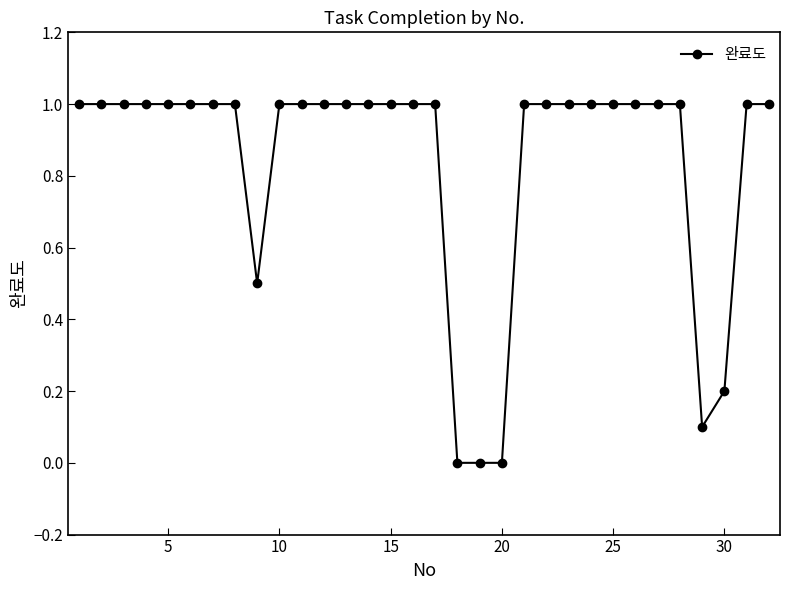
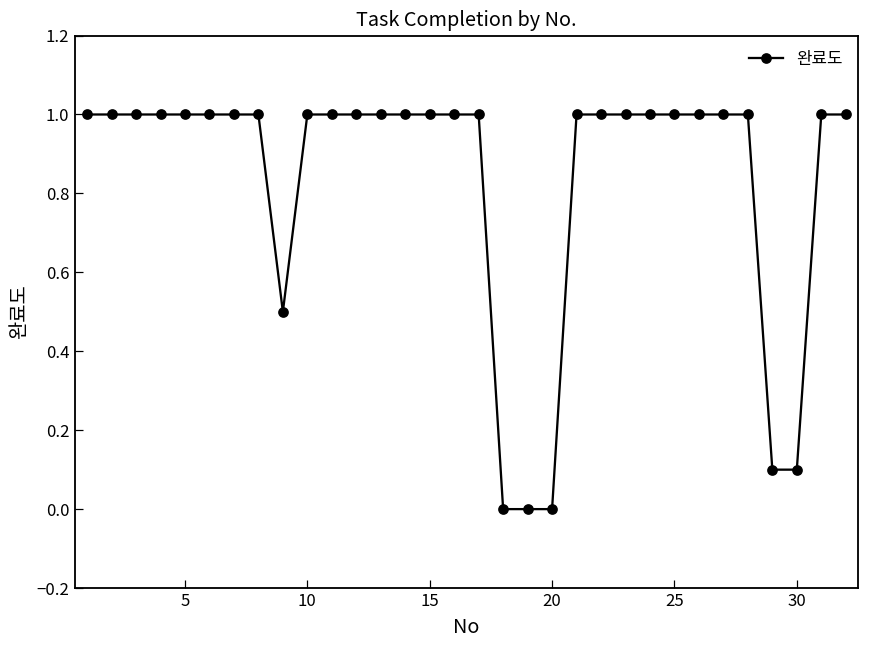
30: 0.2 -> 0.1
